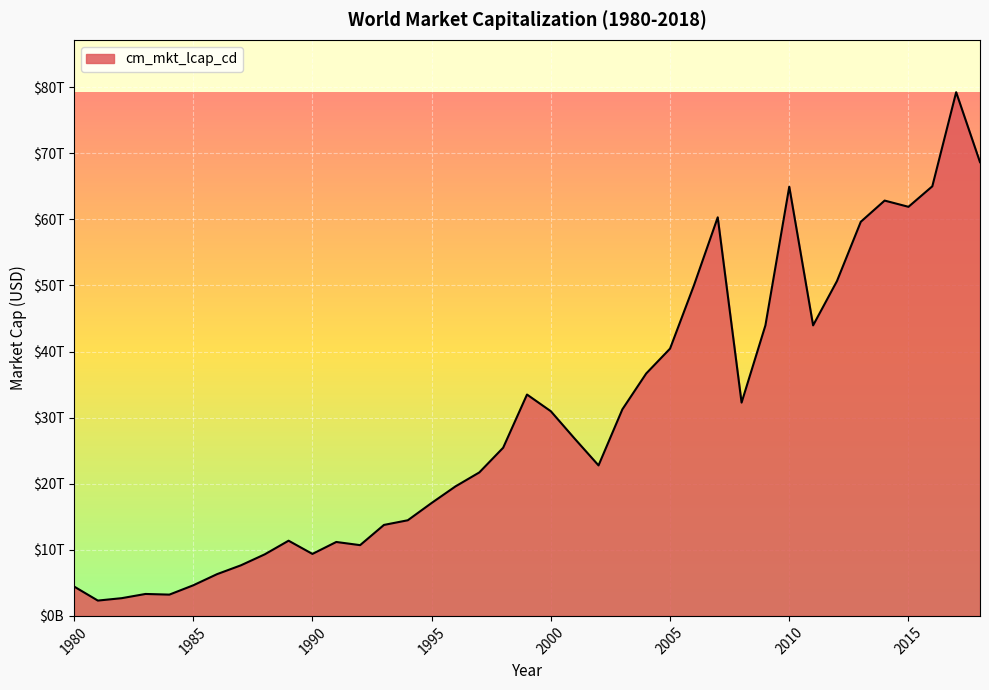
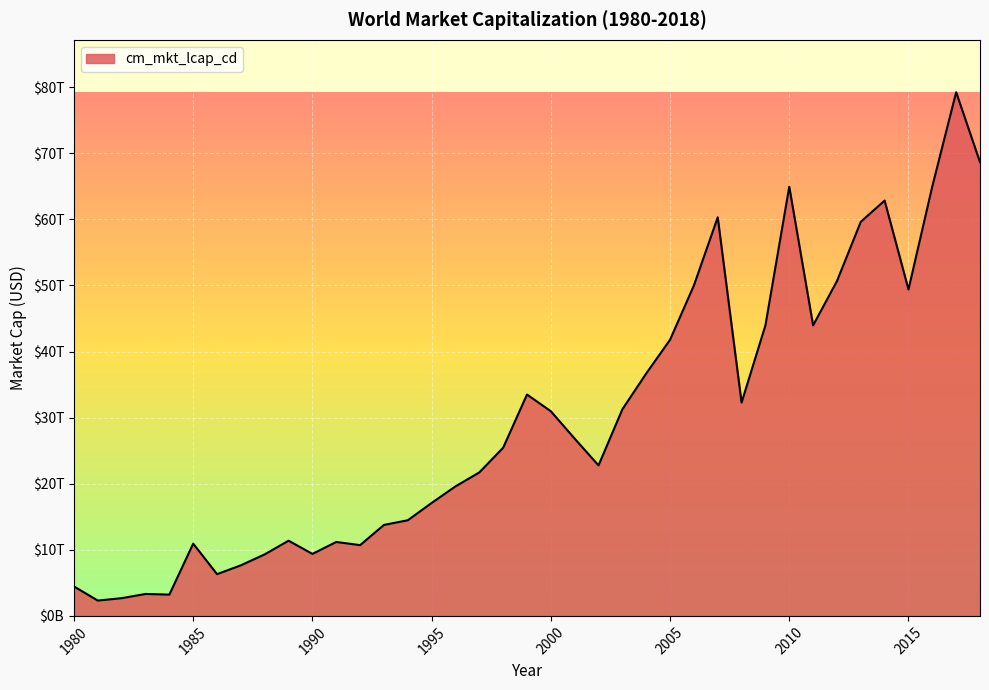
1985: $5T -> $11T
2005: $40T -> $42T
2015: $62T -> $49T
